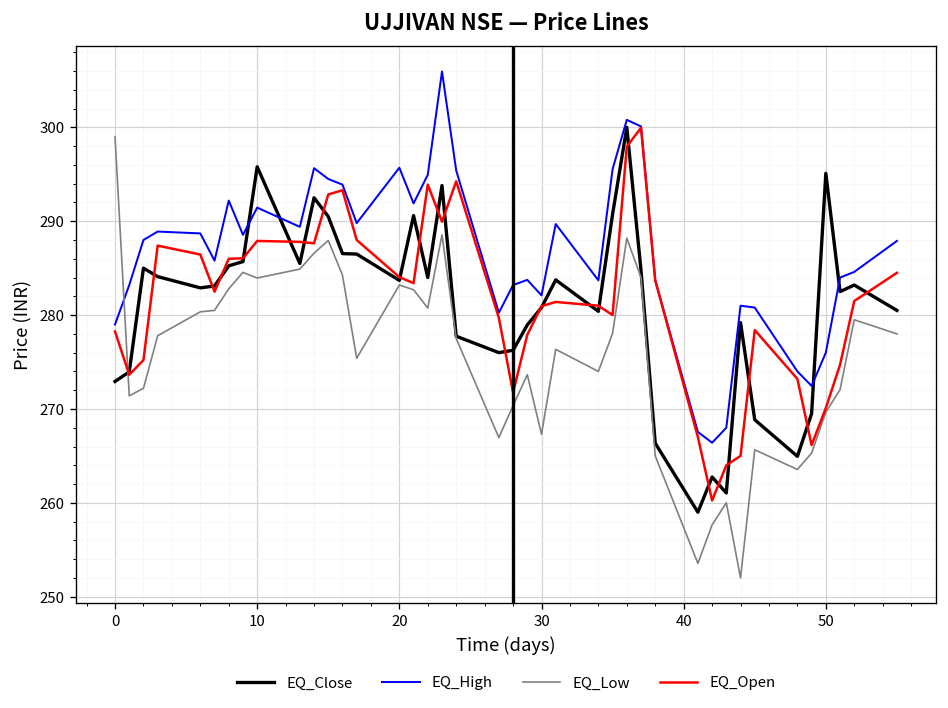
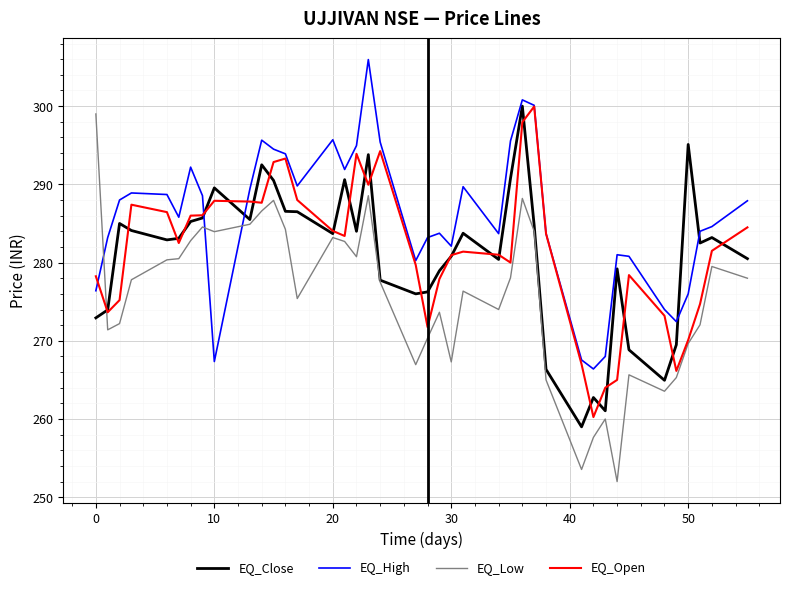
EQ_High, 0: 279 -> 276
EQ_Close, 10: 296 -> 290
EQ_High, 10: 291 -> 267
